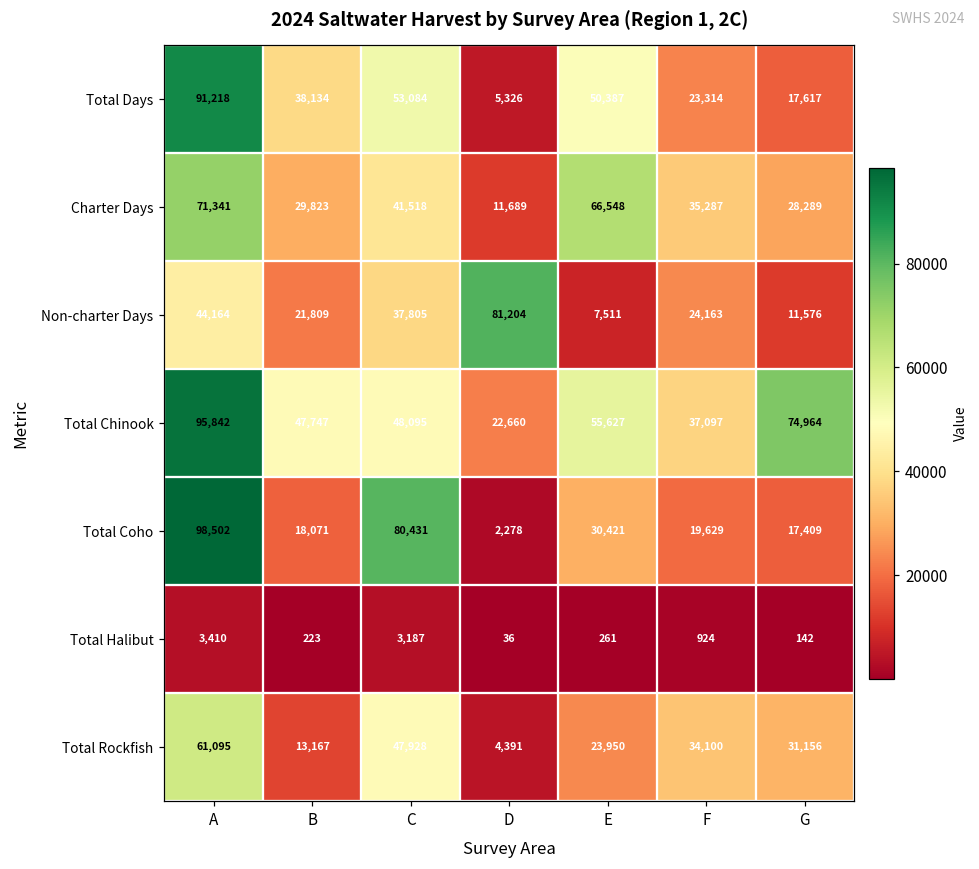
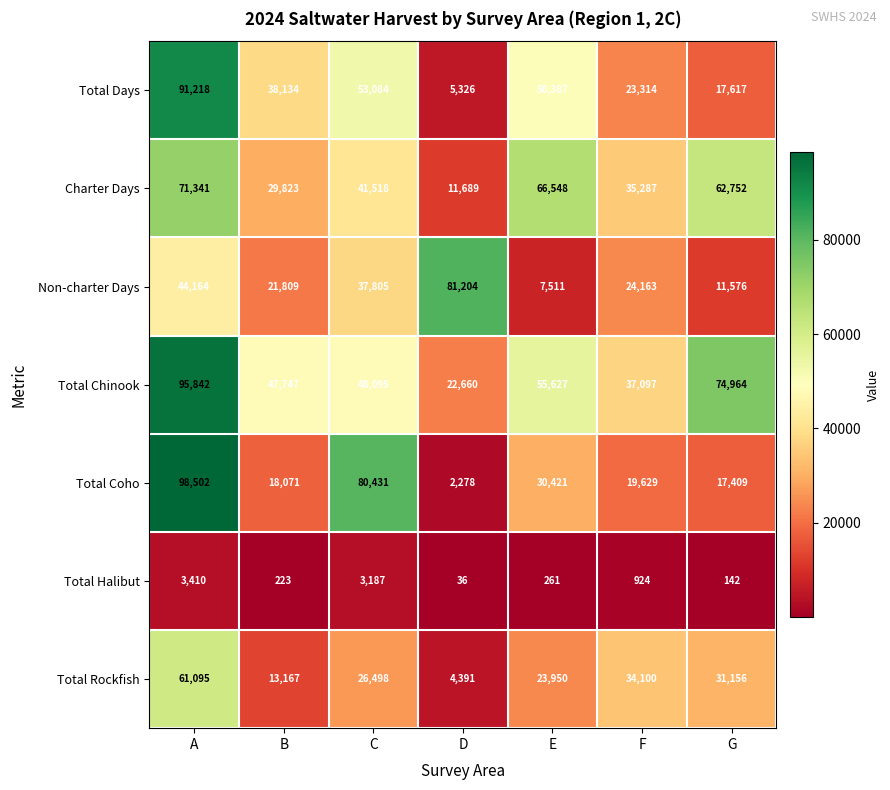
Charter Days, G: 28,289 -> 62,752
Total Rockfish, C: 47,928 -> 26,498
